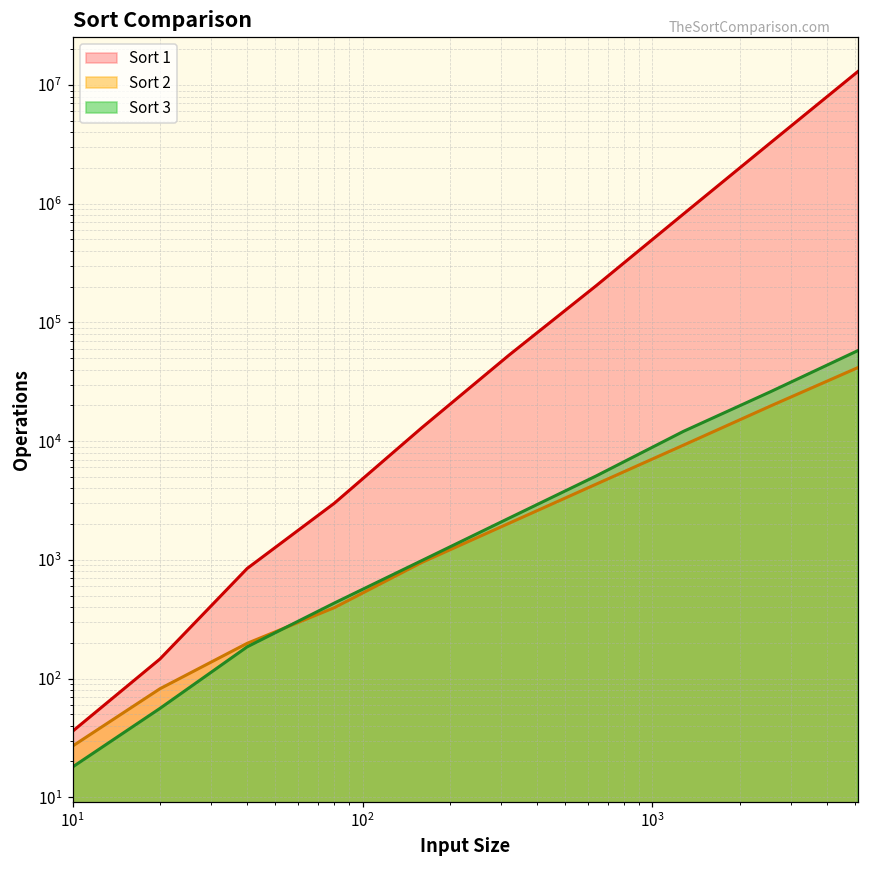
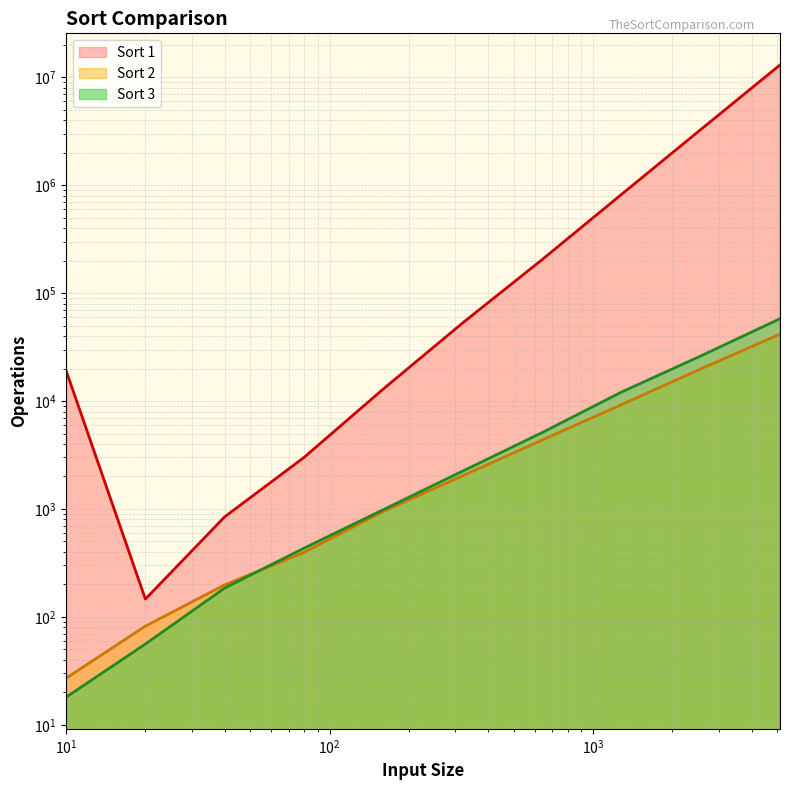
Sort 1, 10^1: 36 -> 19000
